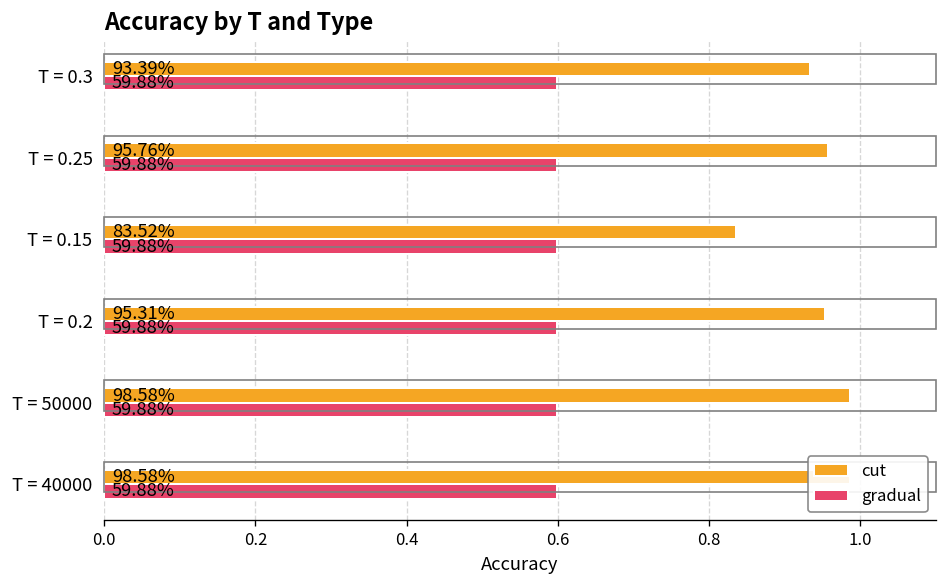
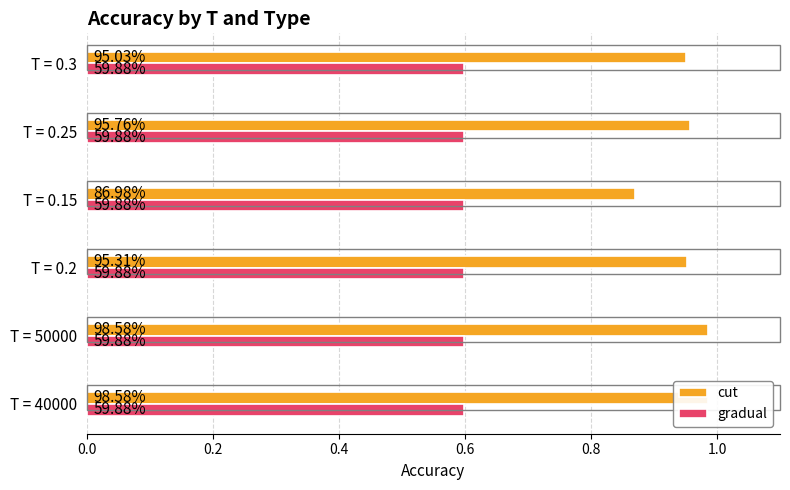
cut, T = 0.3: 93.39% -> 95.03%
cut, T = 0.15: 83.52% -> 86.98%
